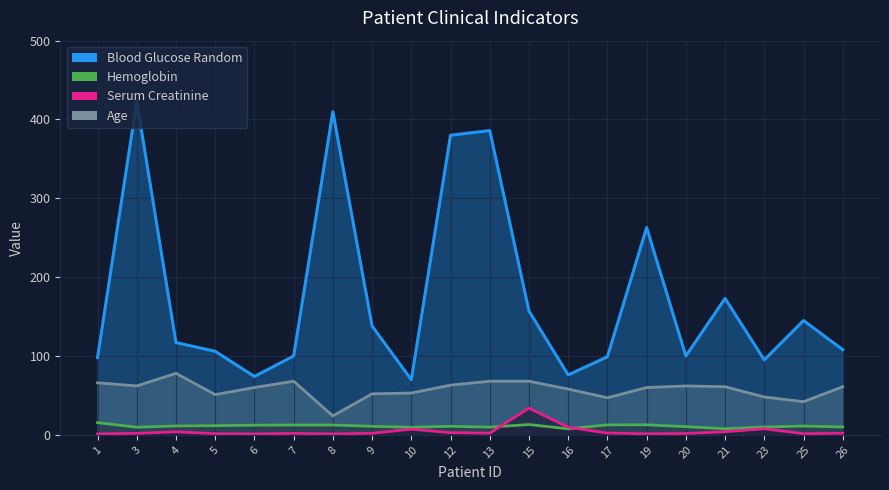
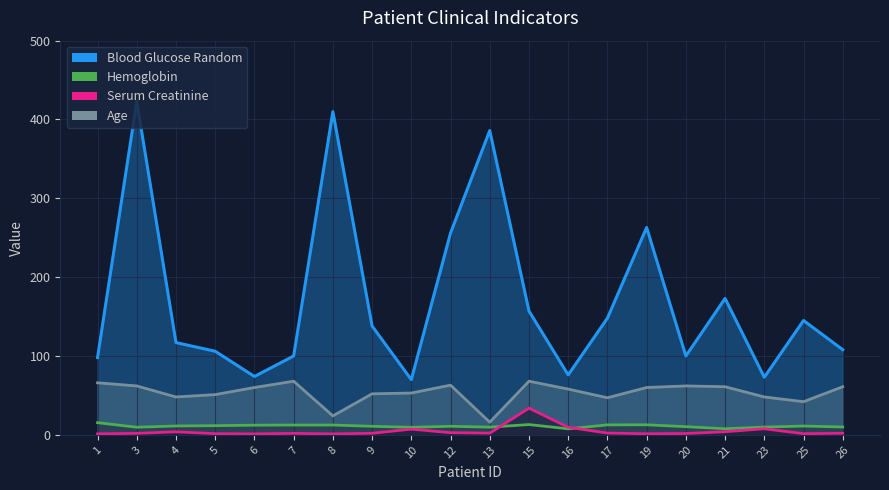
Age, 4: 80 -> 50
Blood Glucose Random, 12: 380 -> 260
Age, 13: 70 -> 20
Blood Glucose Random, 17: 100 -> 150
Blood Glucose Random, 23: 100 -> 70
